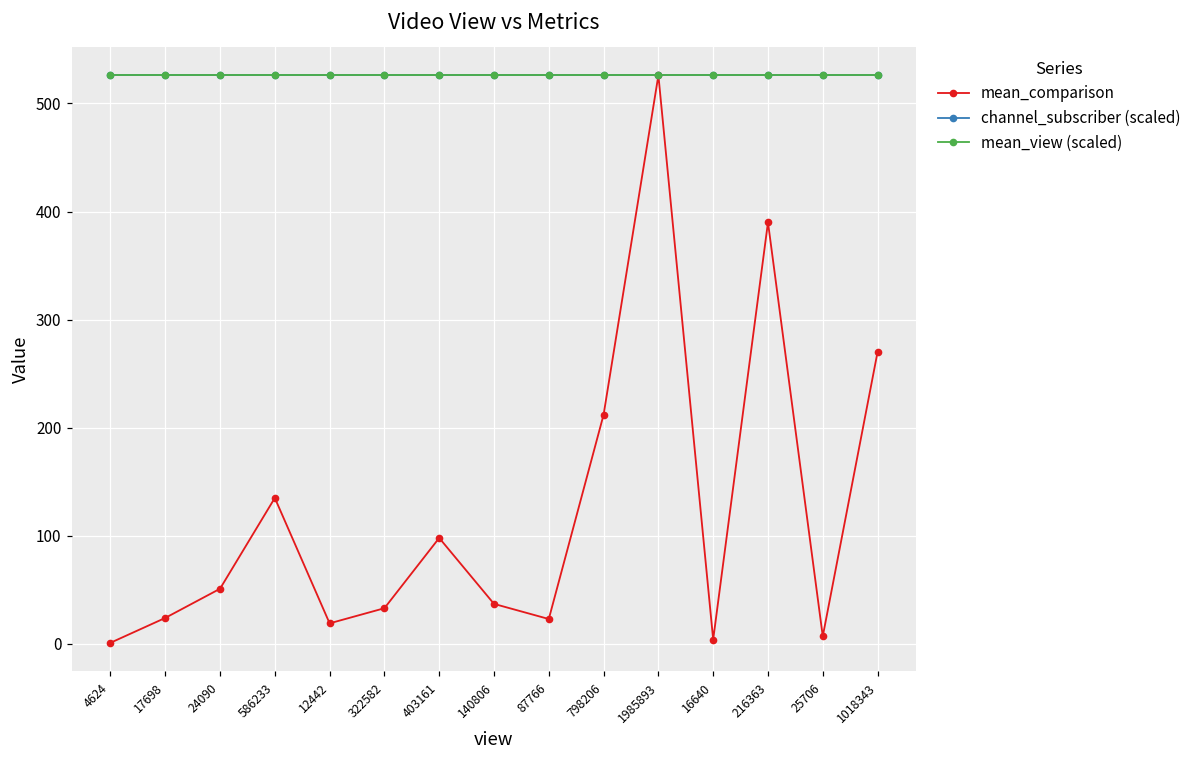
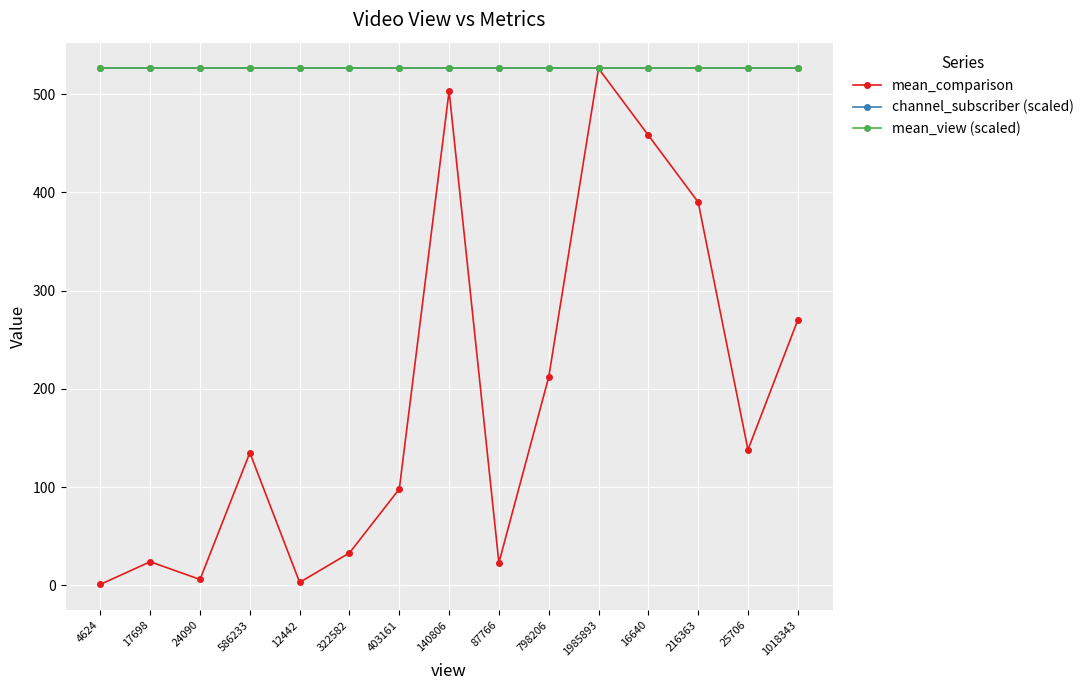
mean_comparison, 24090: 50 -> 10
mean_comparison, 12442: 20 -> 0
mean_comparison, 140806: 40 -> 500
mean_comparison, 16640: 0 -> 460
mean_comparison, 25706: 10 -> 140
